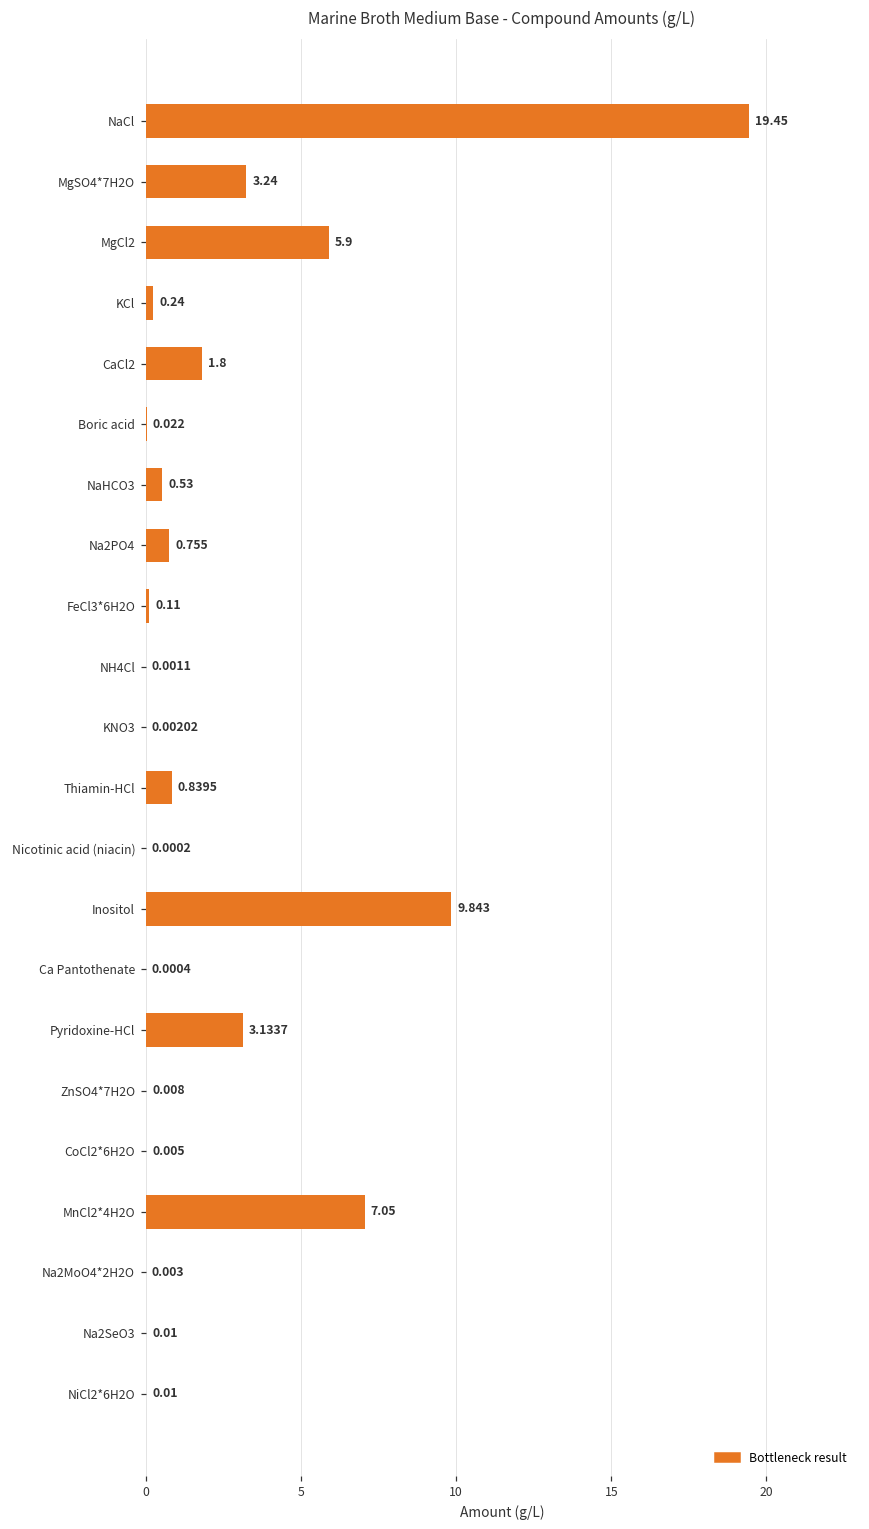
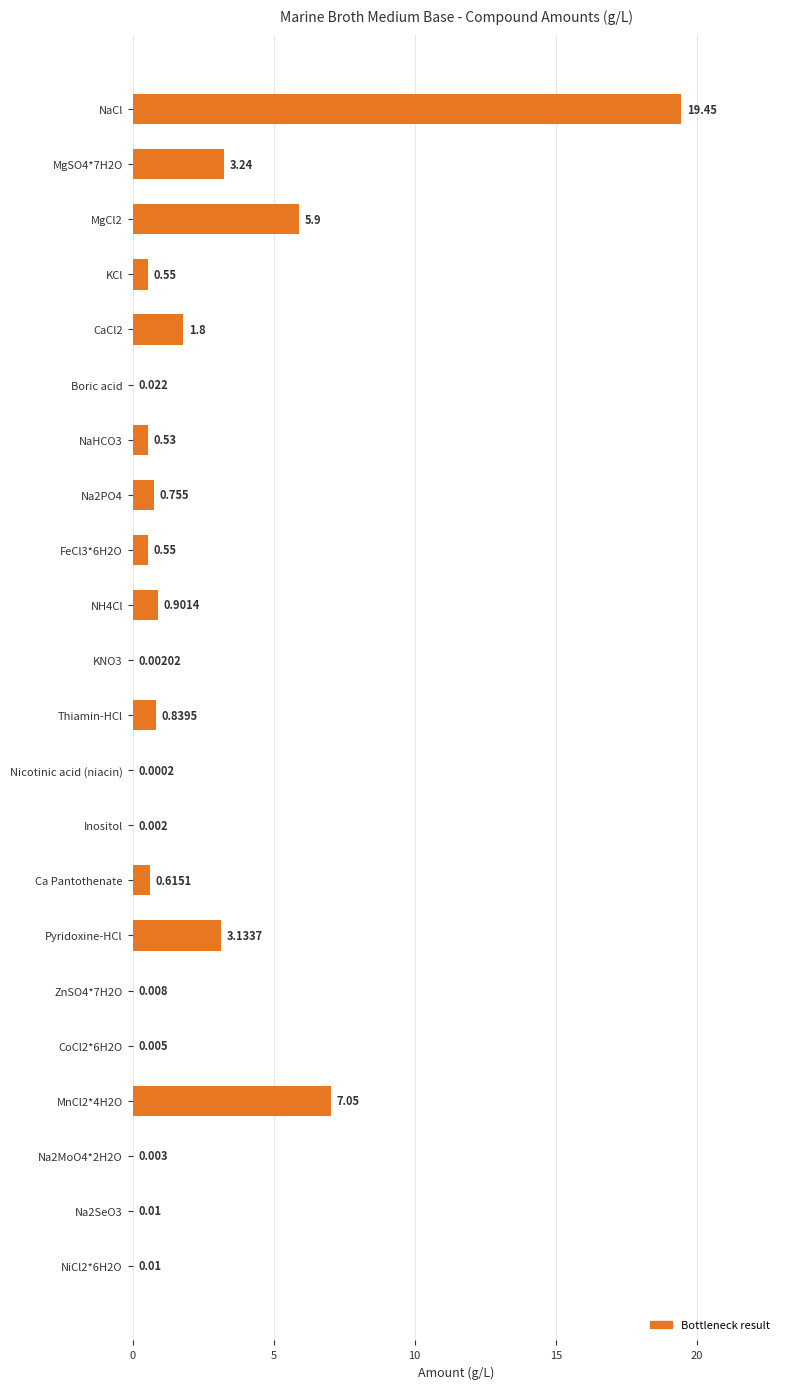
KCl: 0.24 -> 0.55
FeCl3*6H2O: 0.11 -> 0.55
NH4Cl: 0.0011 -> 0.9014
Inositol: 9.843 -> 0.002
Ca Pantothenate: 0.0004 -> 0.6151
